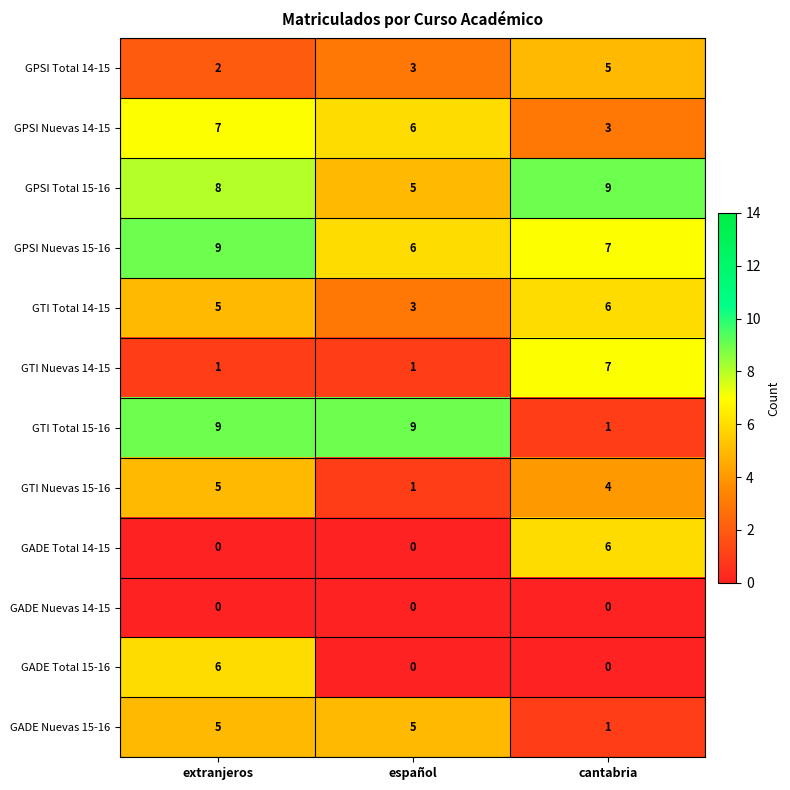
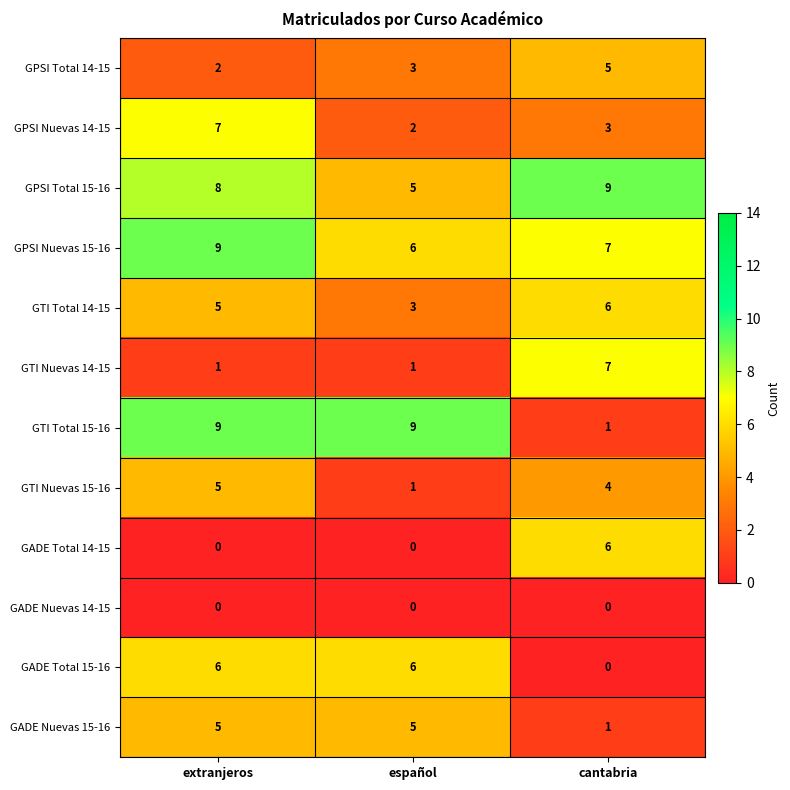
GPSI Nuevas 14-15, español: 6 -> 2
GADE Total 15-16, español: 0 -> 6
